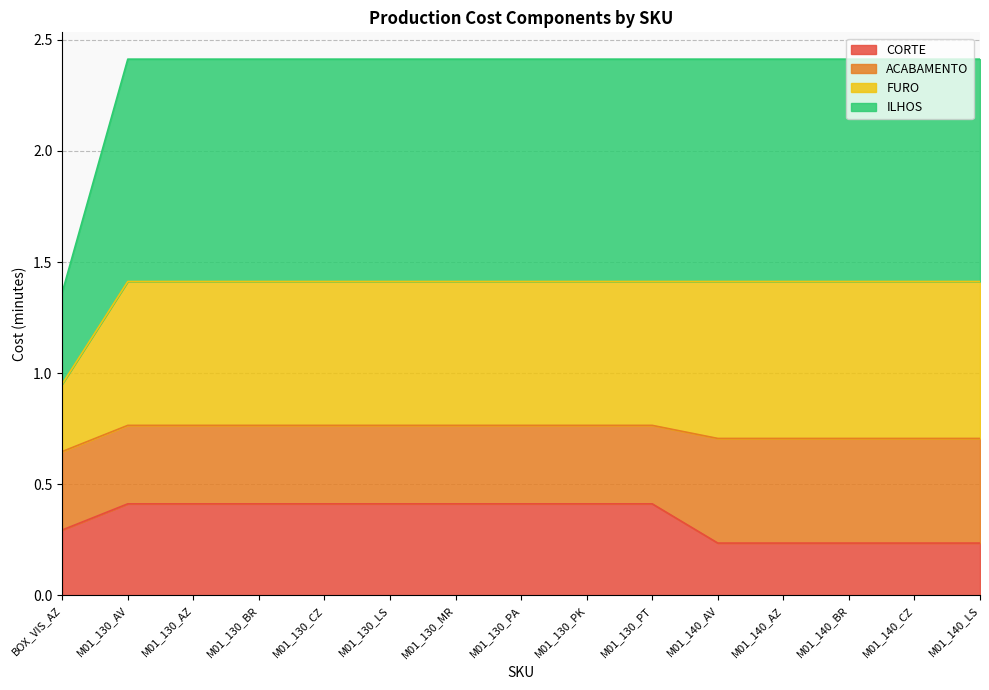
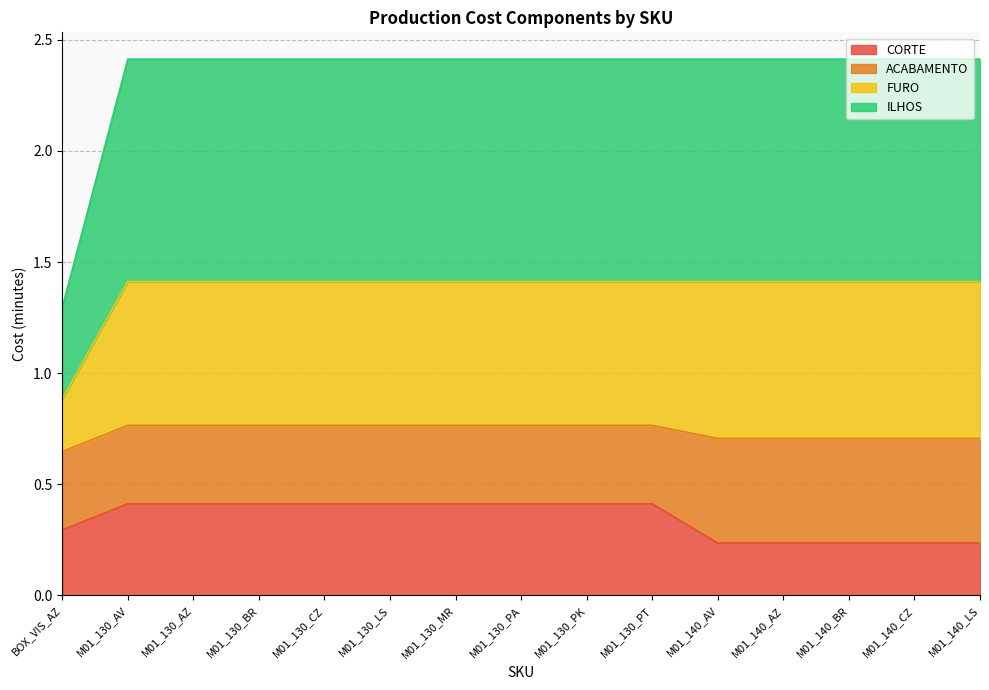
FURO, BOX_VIS_AZ: 0.30 -> 0.24
